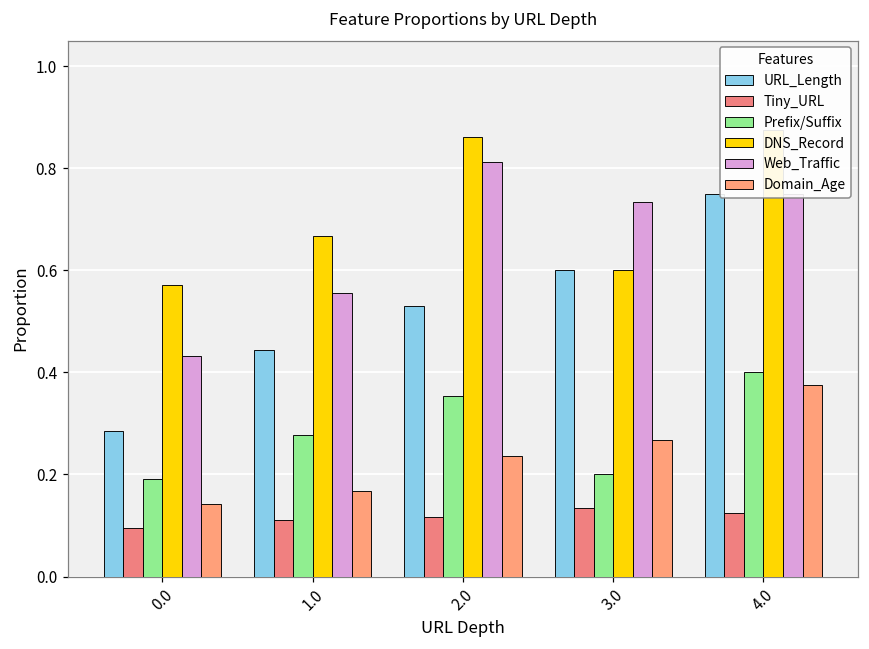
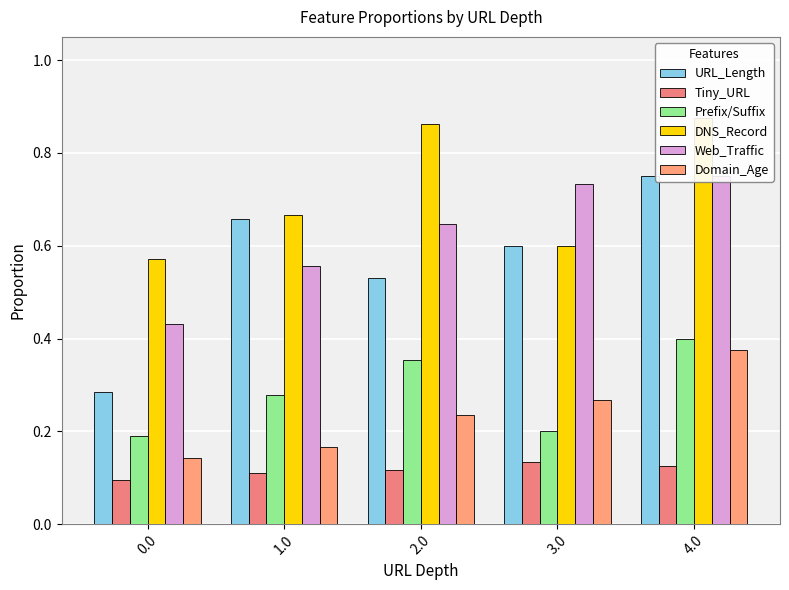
URL_Length, 1.0: 0.44 -> 0.66
Web_Traffic, 2.0: 0.81 -> 0.65
